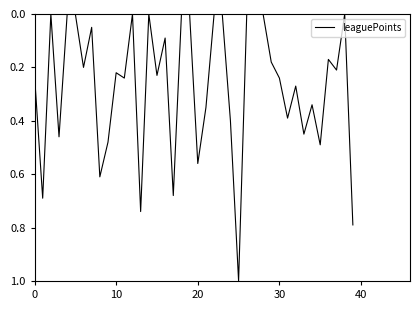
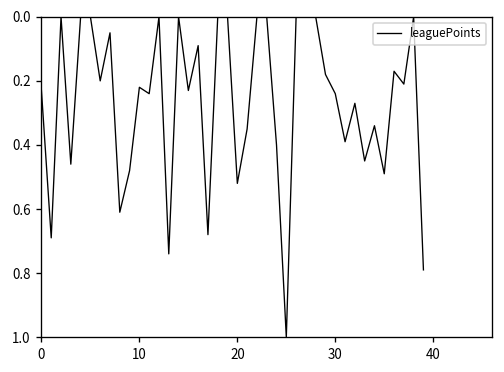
20: 0.56 -> 0.52
